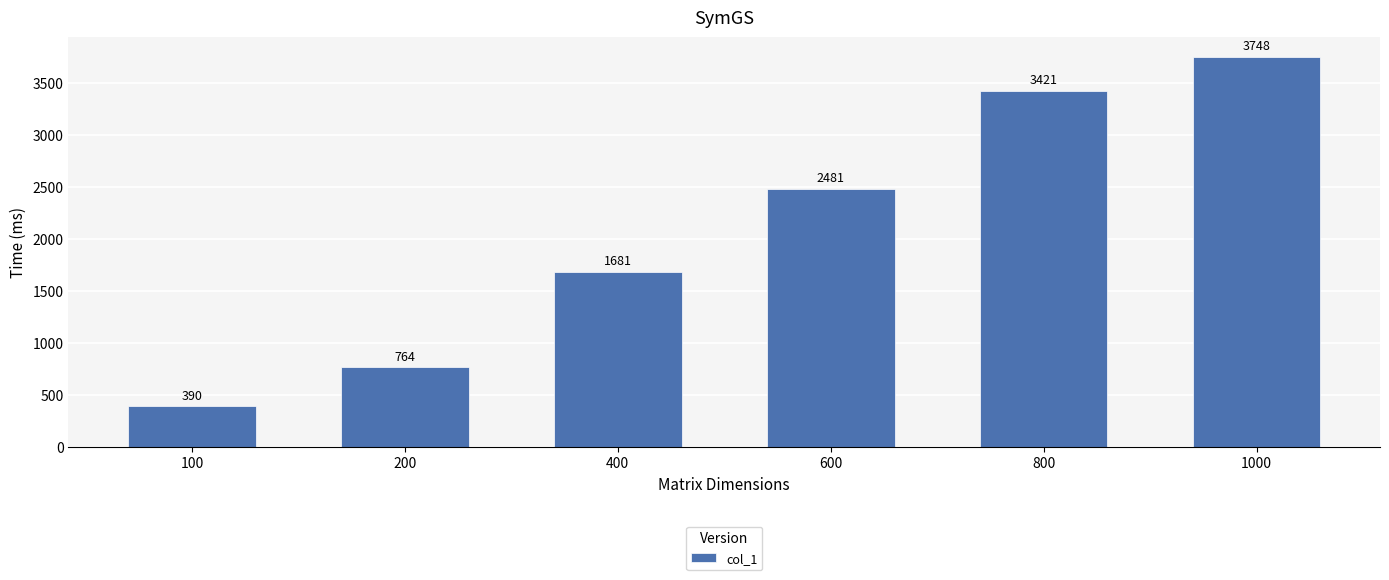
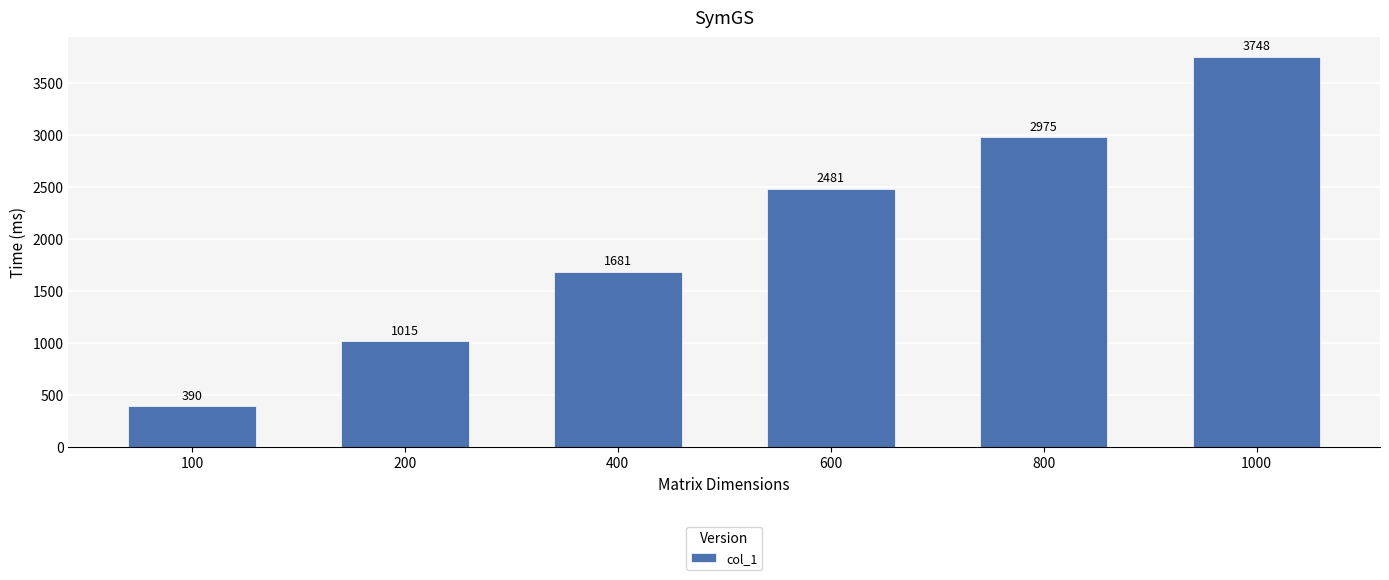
200: 764 -> 1015
800: 3421 -> 2975
